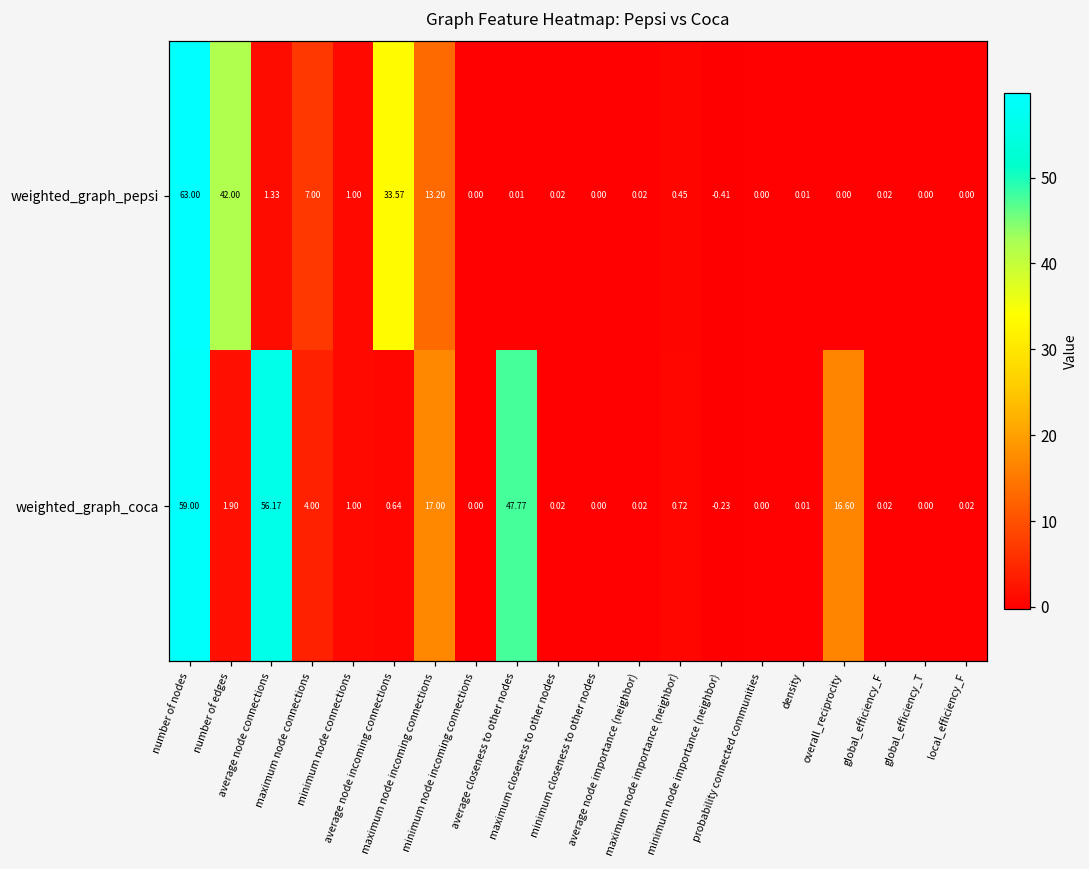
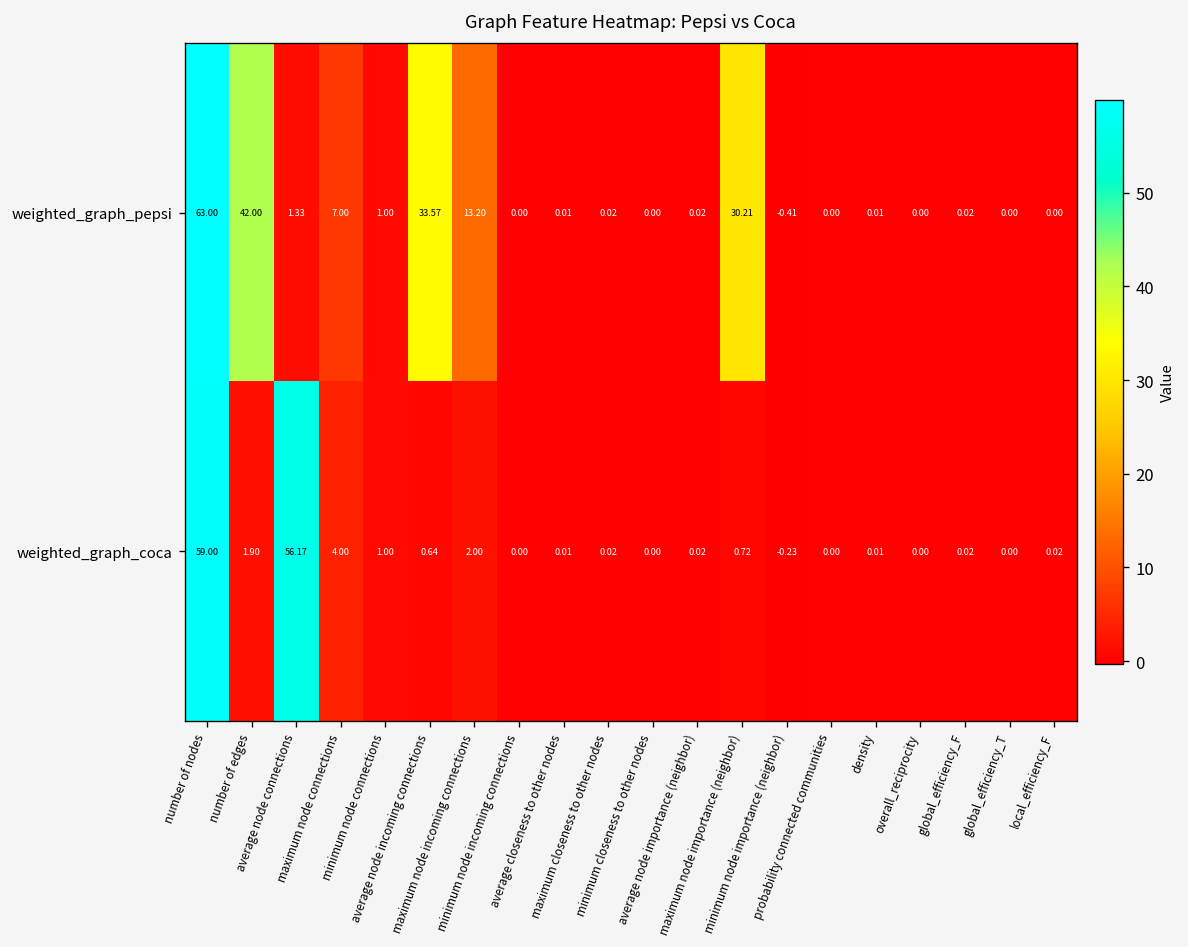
weighted_graph_pepsi, maximum node importance (neighbor): 0.45 -> 30.21
weighted_graph_coca, maximum node incoming connections: 17.00 -> 2.00
weighted_graph_coca, average closeness to other nodes: 47.77 -> 0.01
weighted_graph_coca, overall_reciprocity: 16.60 -> 0.00
